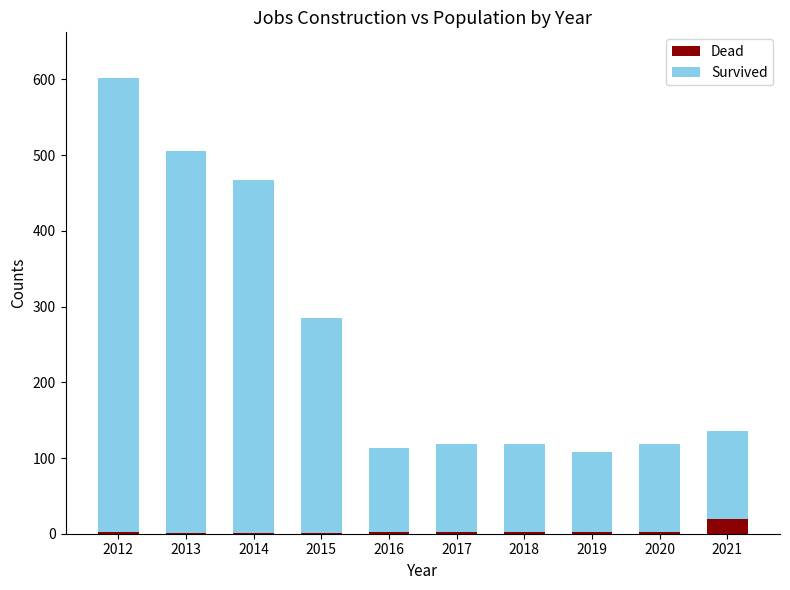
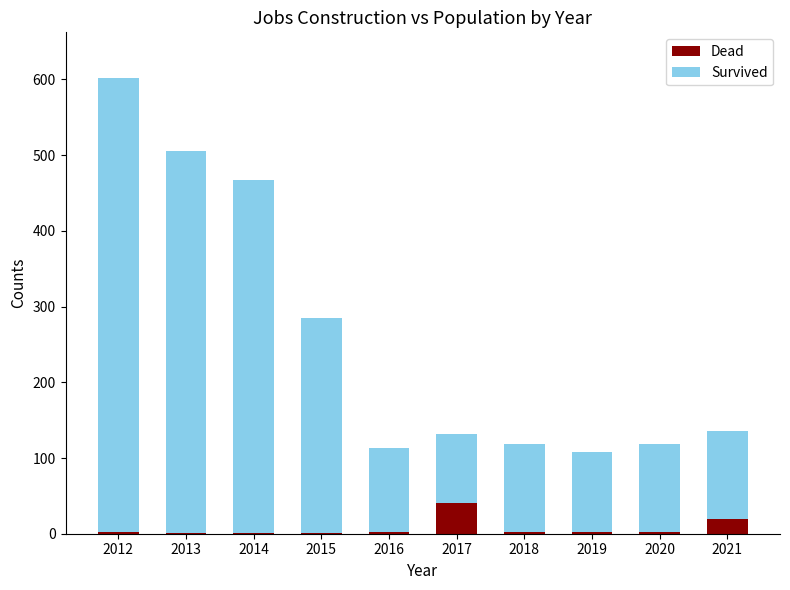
Dead, 2017: 0 -> 40
Survived, 2017: 120 -> 90
